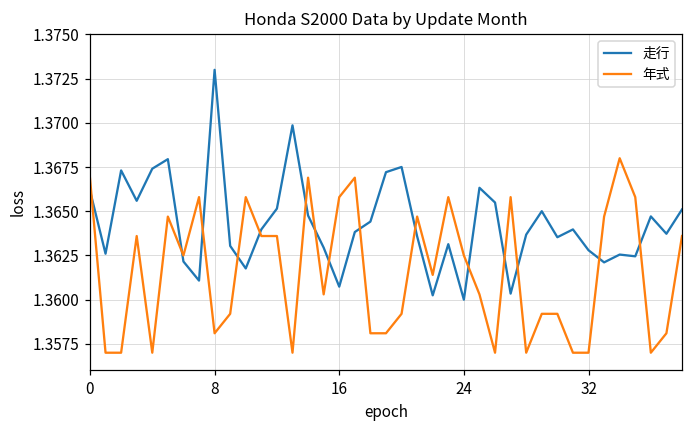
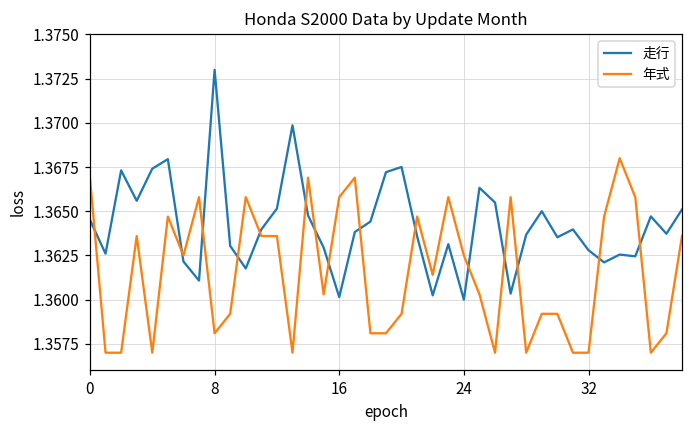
走行, 0: 1.3662 -> 1.3645
走行, 16: 1.3607 -> 1.3601
